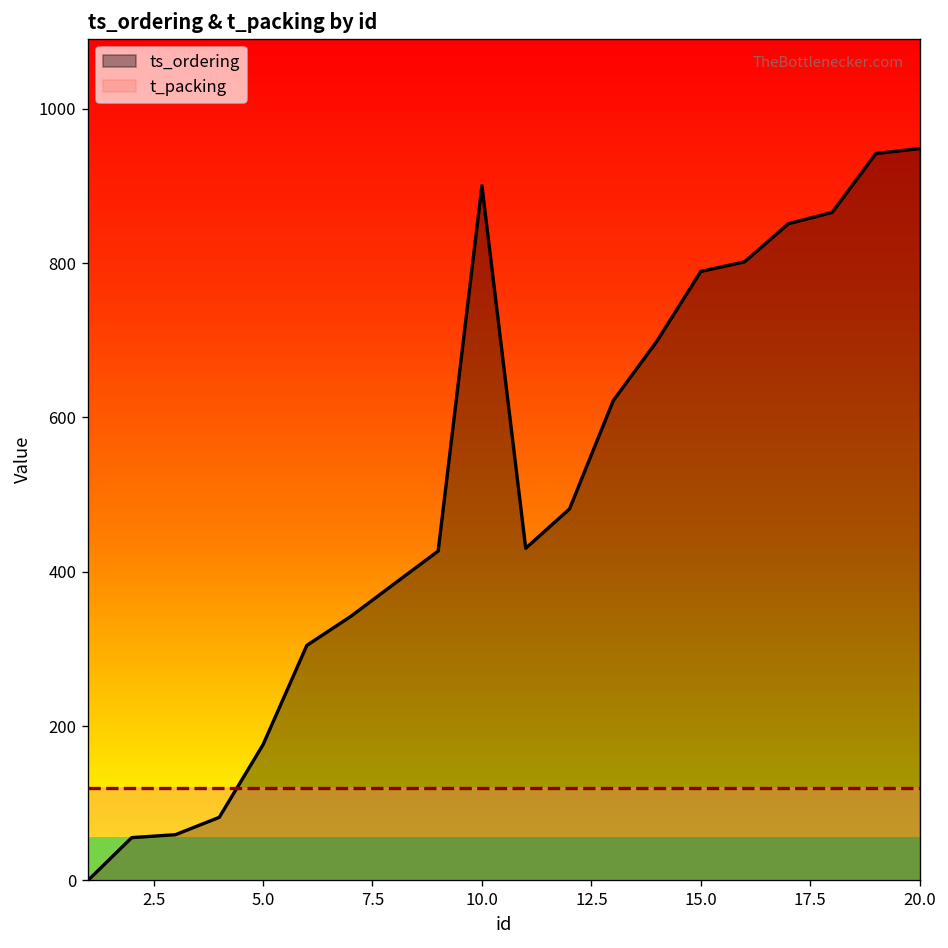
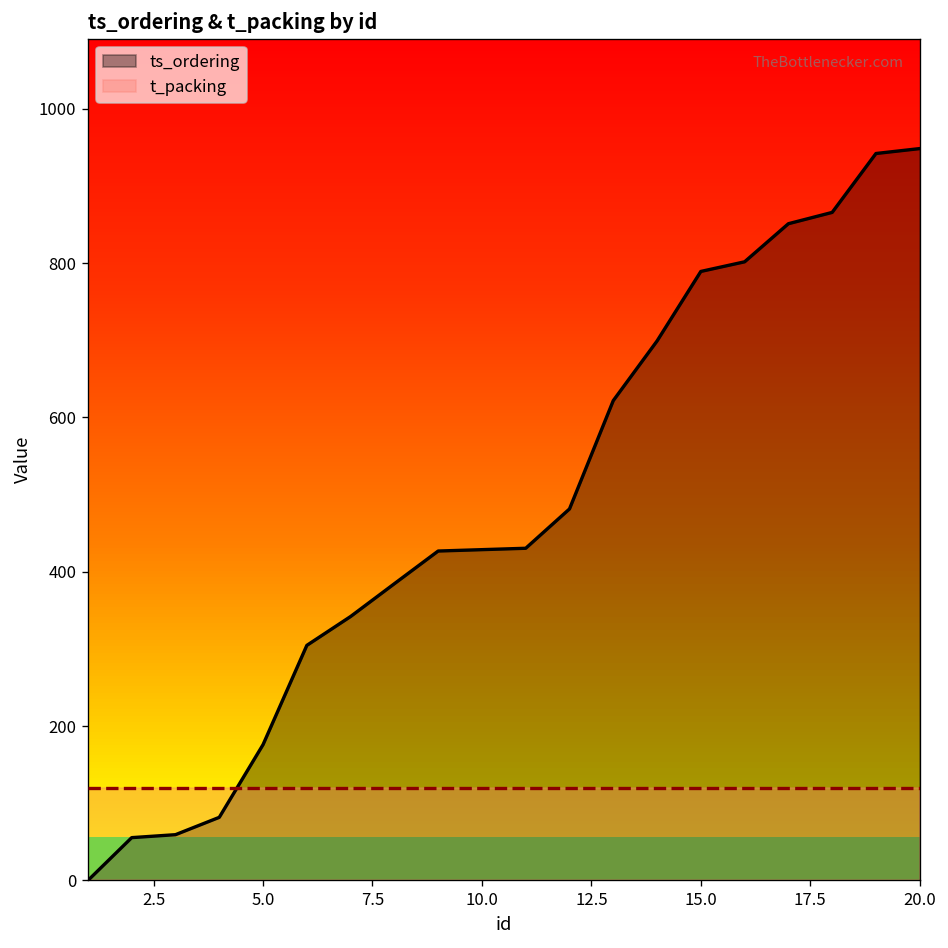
ts_ordering, 10.0: 900 -> 430
